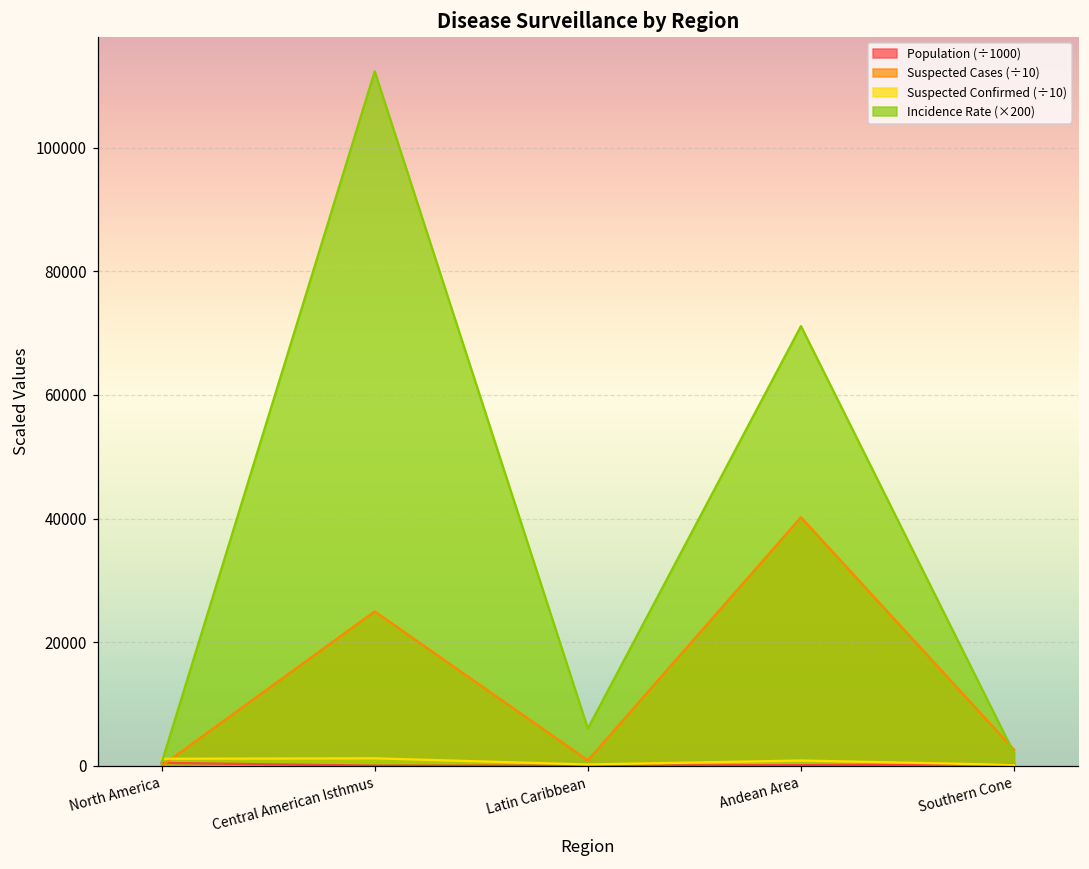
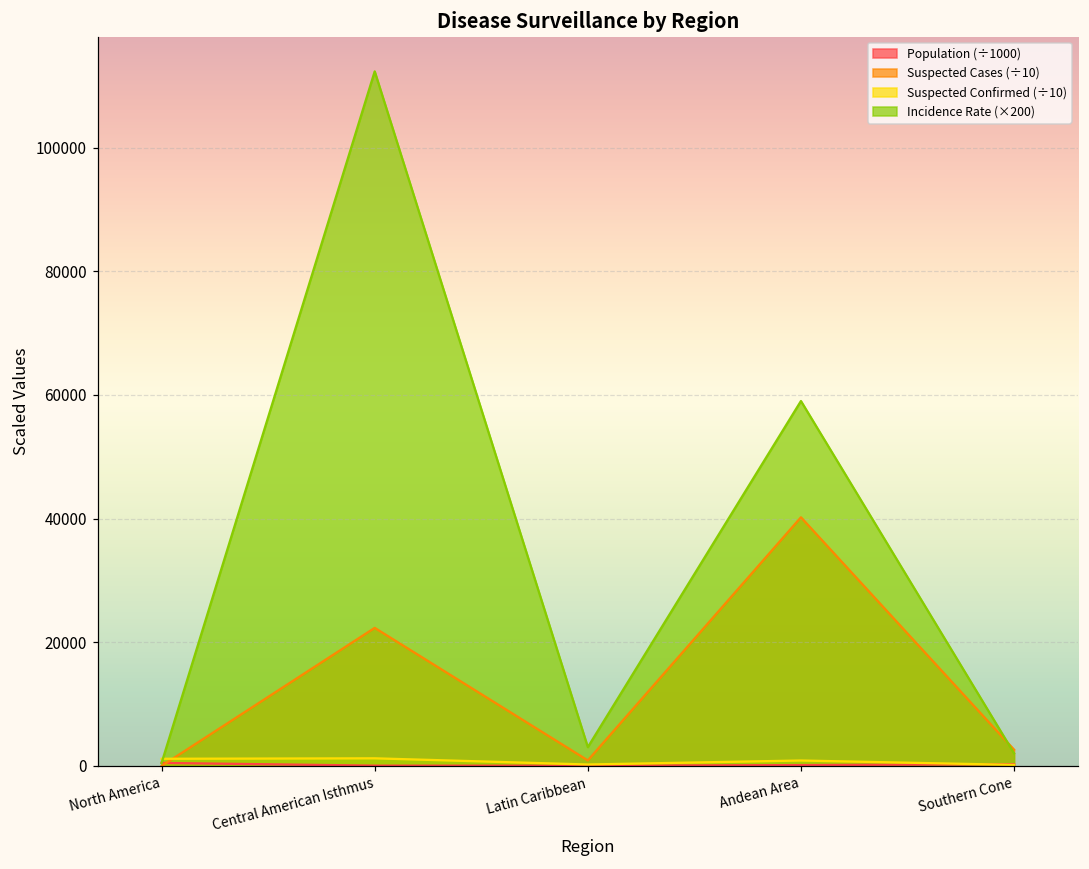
Suspected Cases (÷10), Central American Isthmus: 25000 -> 22000
Incidence Rate (×200), Latin Caribbean: 6000 -> 3000
Incidence Rate (×200), Andean Area: 71000 -> 59000
